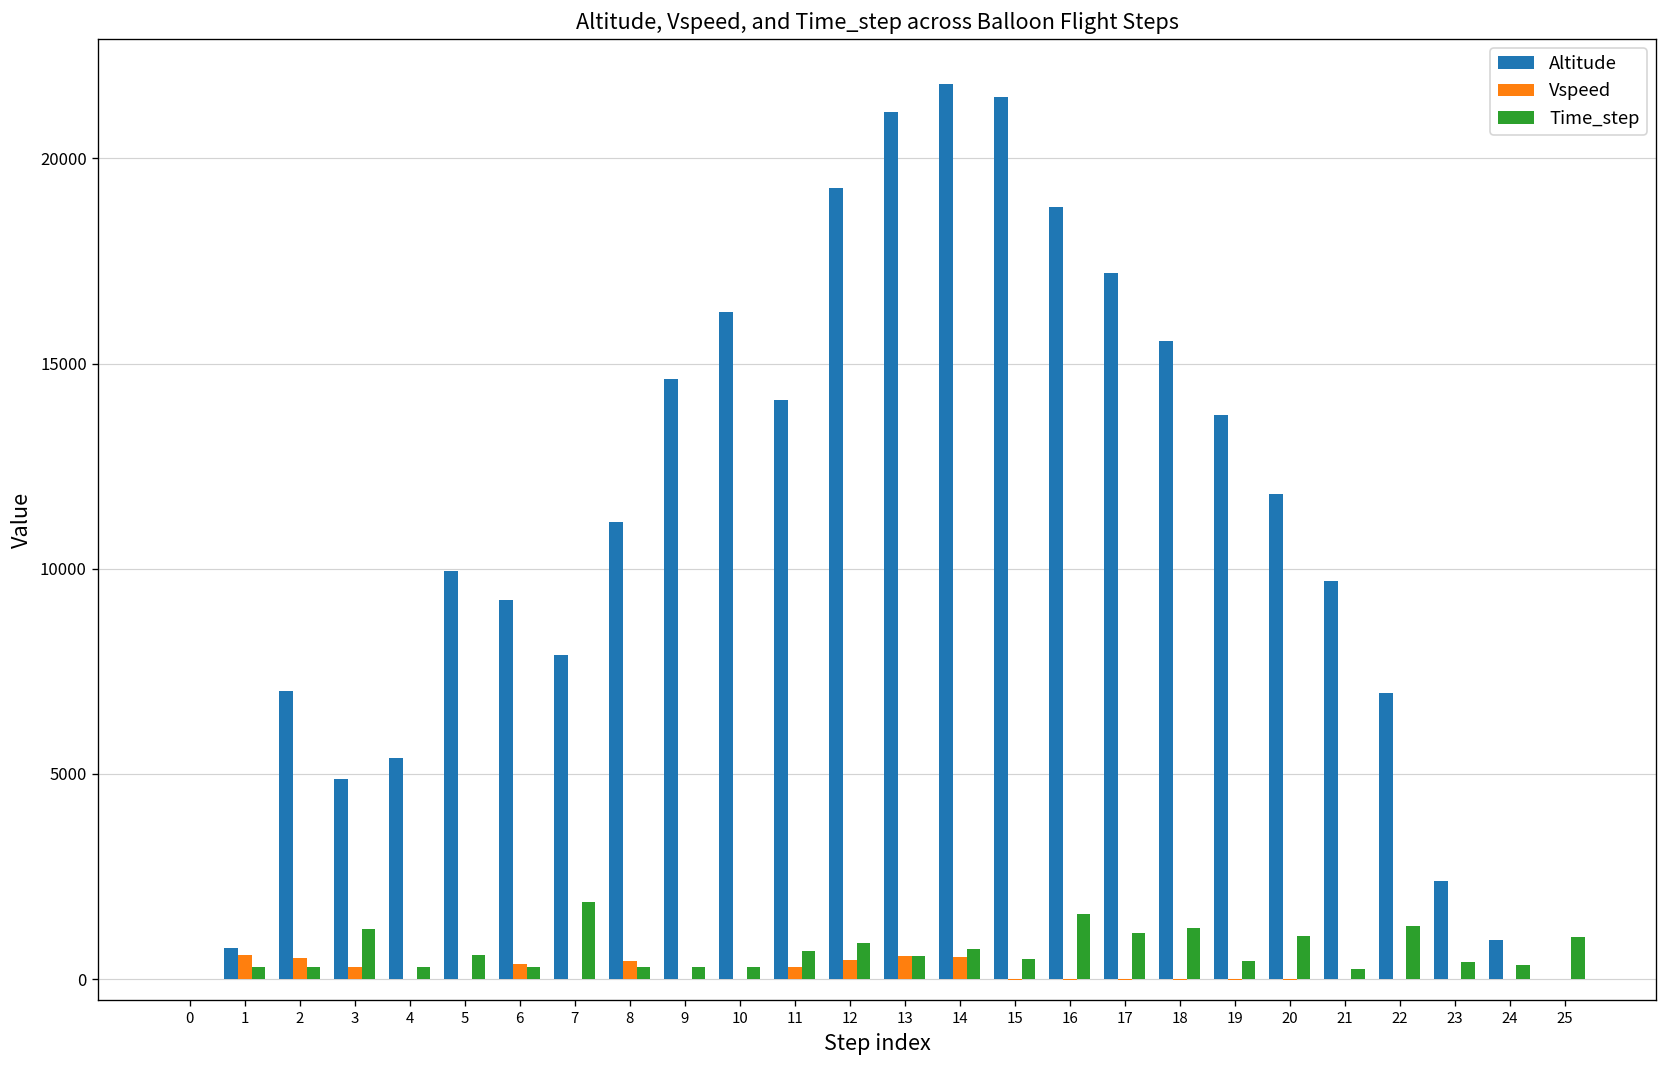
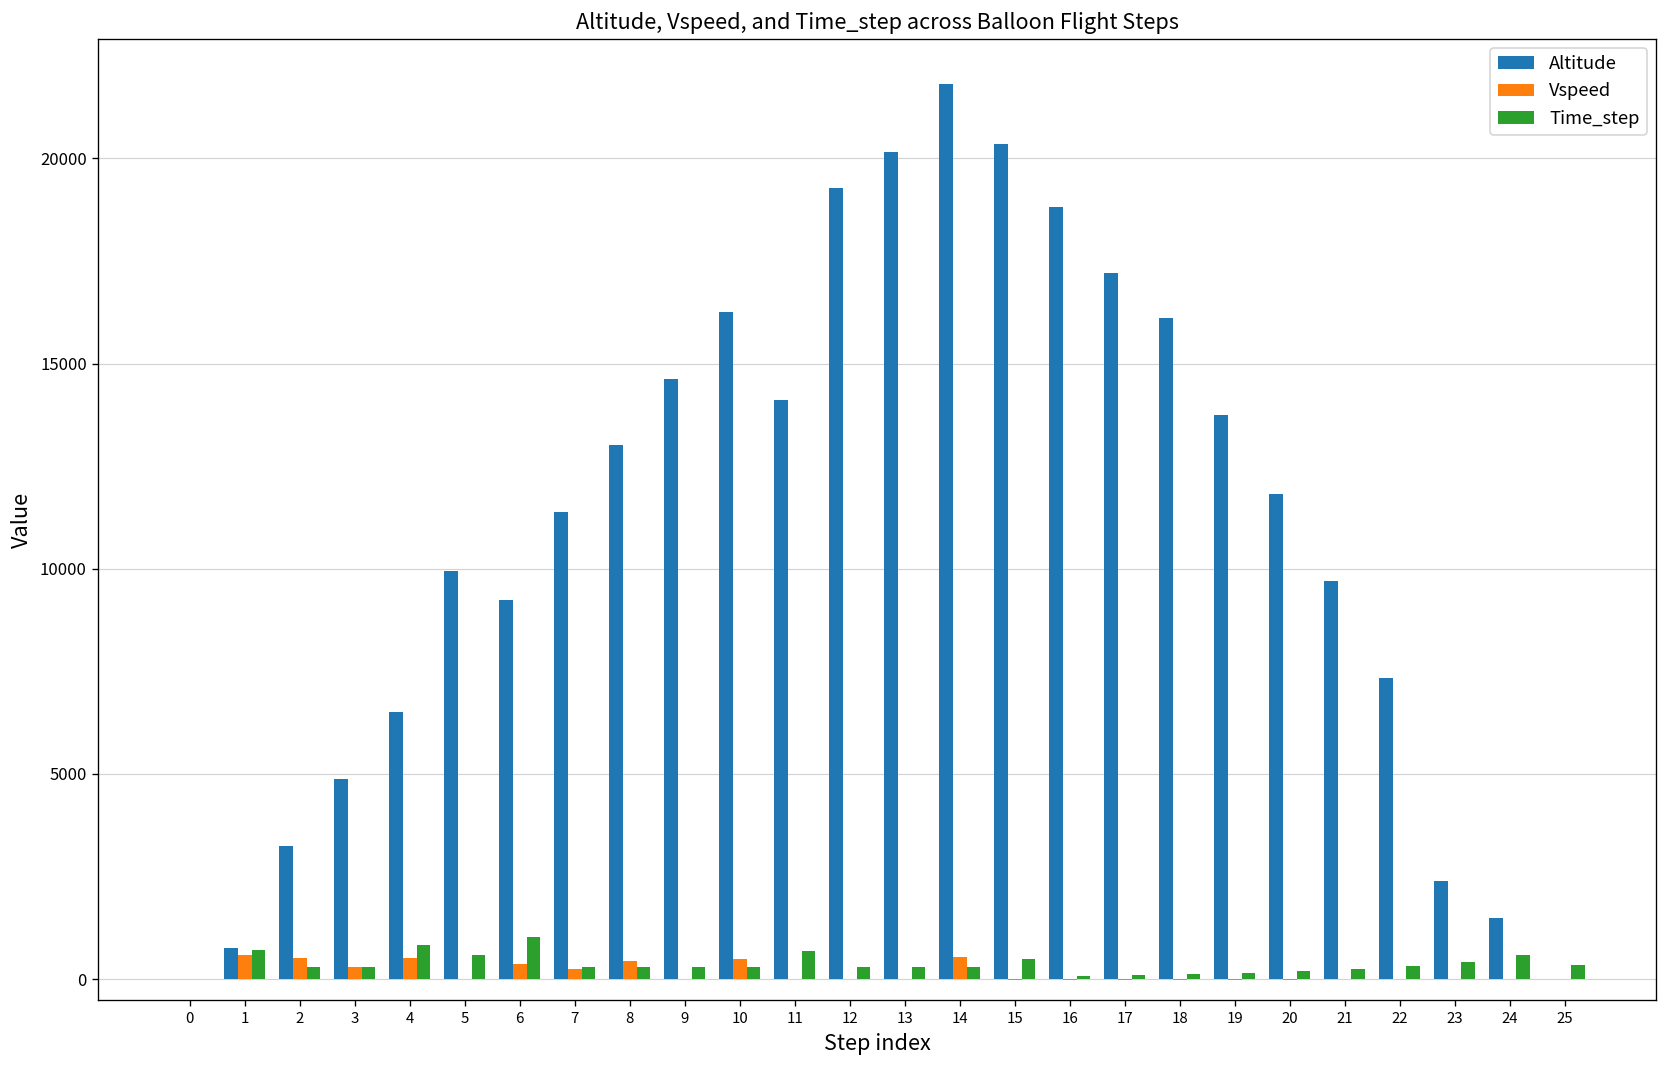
Time_step, 1: 300 -> 700
Altitude, 2: 7000 -> 3300
Time_step, 3: 1200 -> 300
Altitude, 4: 5400 -> 6500
Vspeed, 4: 0 -> 500
Time_step, 4: 300 -> 800
Time_step, 6: 300 -> 1000
Altitude, 7: 7900 -> 11400
Vspeed, 7: 0 -> 300
Time_step, 7: 1900 -> 300
Altitude, 8: 11100 -> 13000
Vspeed, 10: 0 -> 500
Vspeed, 11: 300 -> 0
Vspeed, 12: 500 -> 0
Time_step, 12: 900 -> 300
Altitude, 13: 21100 -> 20200
Vspeed, 13: 600 -> 0
Time_step, 13: 600 -> 300
Time_step, 14: 700 -> 300
Altitude, 15: 21500 -> 20300
Time_step, 16: 1600 -> 100
Time_step, 17: 1100 -> 100
Altitude, 18: 15500 -> 16100
Time_step, 18: 1200 -> 100
Time_step, 19: 400 -> 200
Time_step, 20: 1100 -> 200
Altitude, 22: 7000 -> 7300
Time_step, 22: 1300 -> 300
Altitude, 24: 1000 -> 1500
Time_step, 24: 300 -> 600
Time_step, 25: 1000 -> 300
